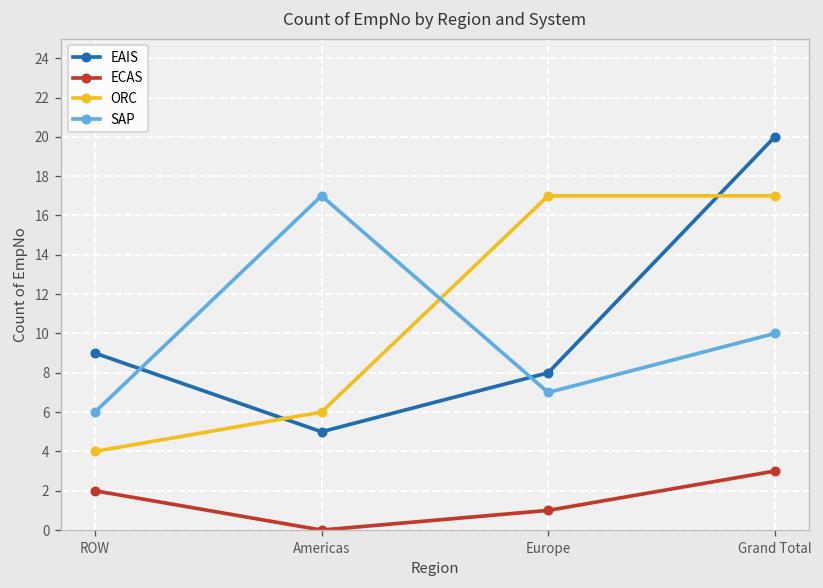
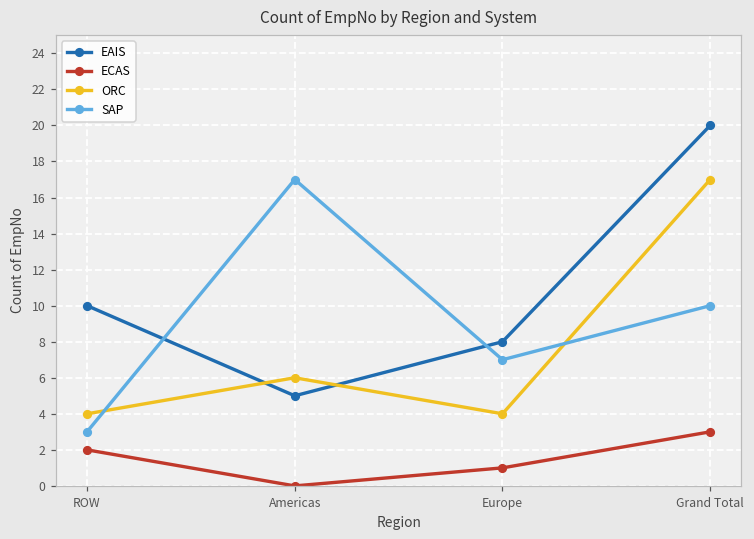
EAIS, ROW: 9 -> 10
SAP, ROW: 6 -> 3
ORC, Europe: 17 -> 4
